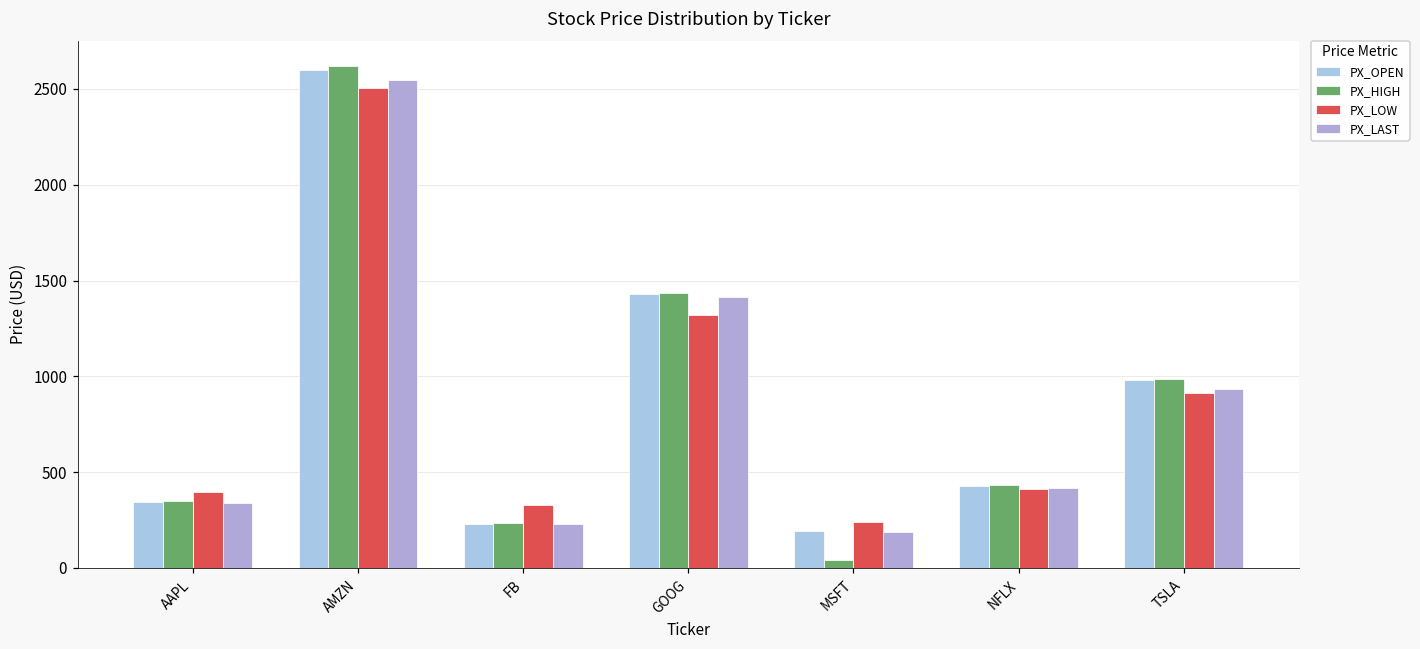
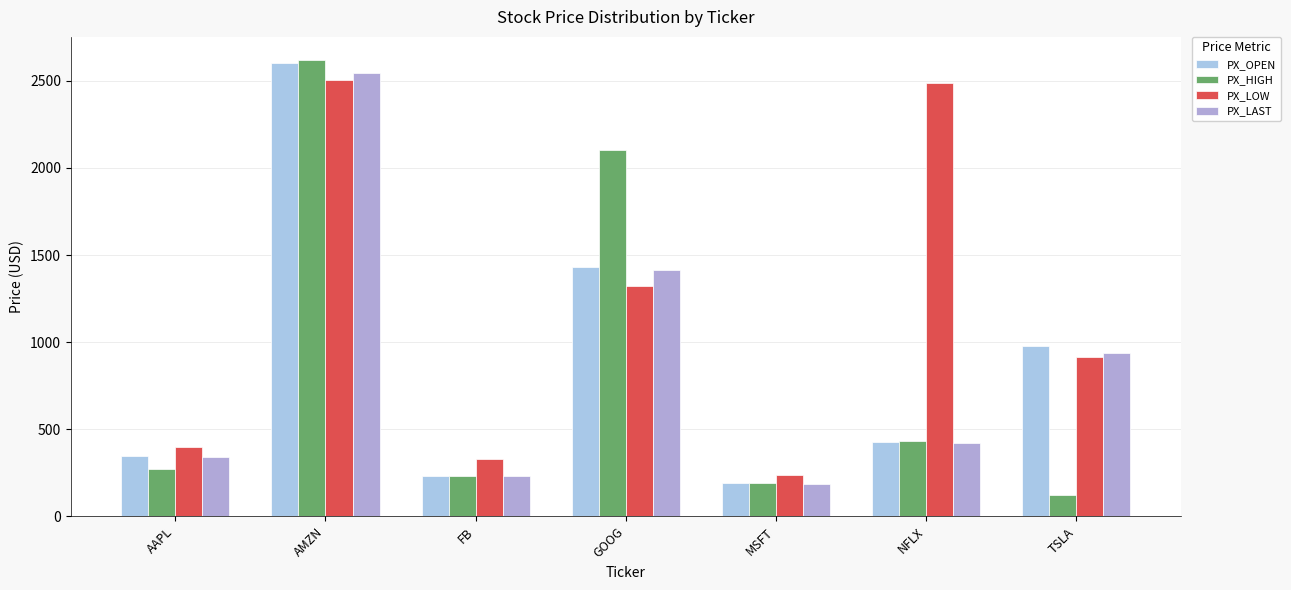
PX_HIGH, AAPL: 350 -> 270
PX_HIGH, GOOG: 1440 -> 2100
PX_HIGH, MSFT: 40 -> 190
PX_LOW, NFLX: 410 -> 2490
PX_HIGH, TSLA: 990 -> 120
